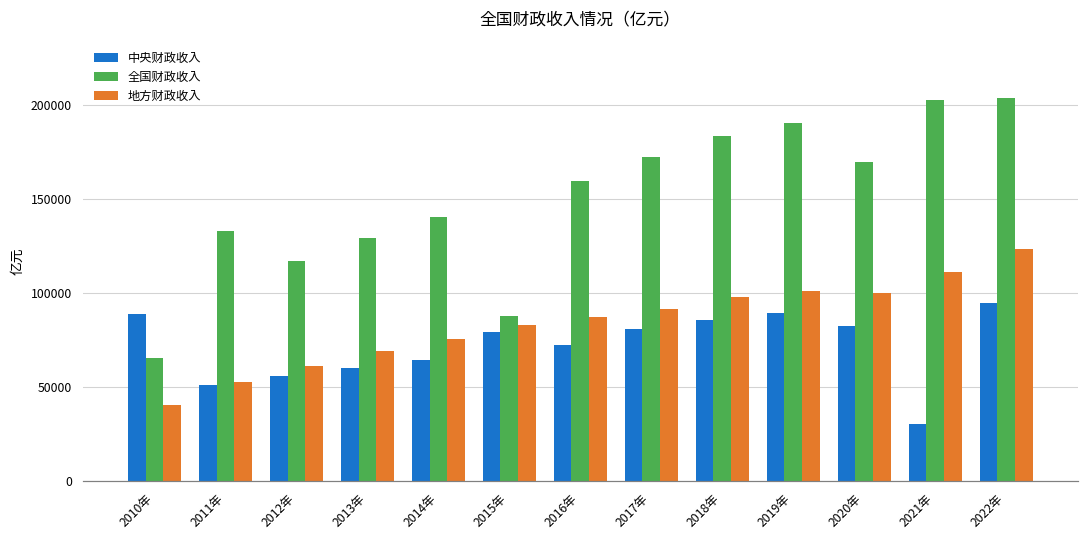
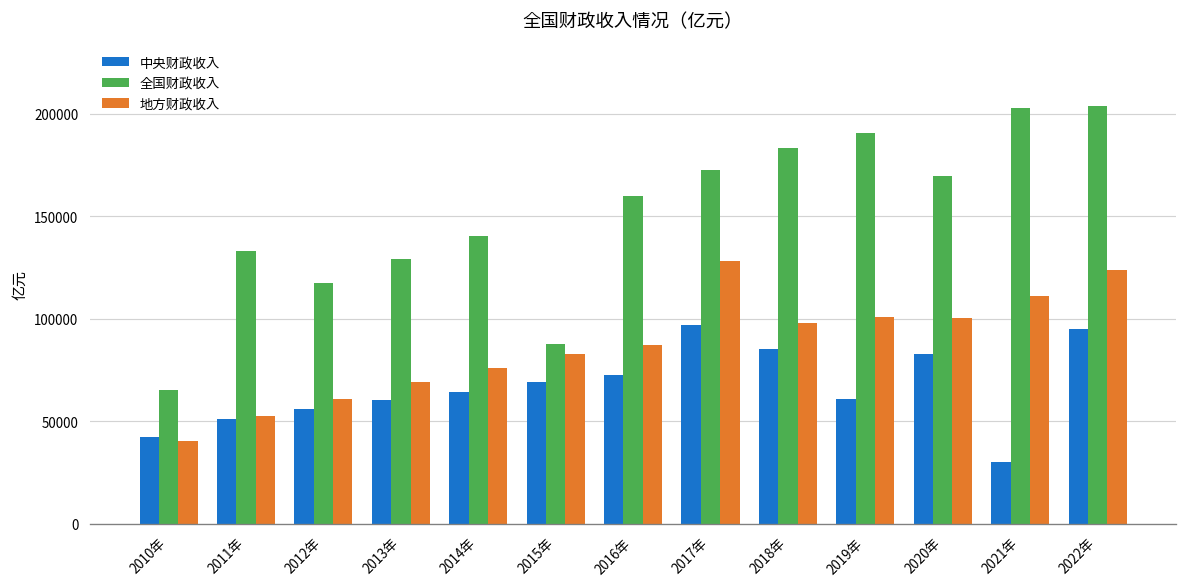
中央财政收入, 2010年: 89000 -> 42000
中央财政收入, 2015年: 80000 -> 69000
中央财政收入, 2017年: 81000 -> 97000
地方财政收入, 2017年: 91000 -> 128000
中央财政收入, 2019年: 89000 -> 61000
